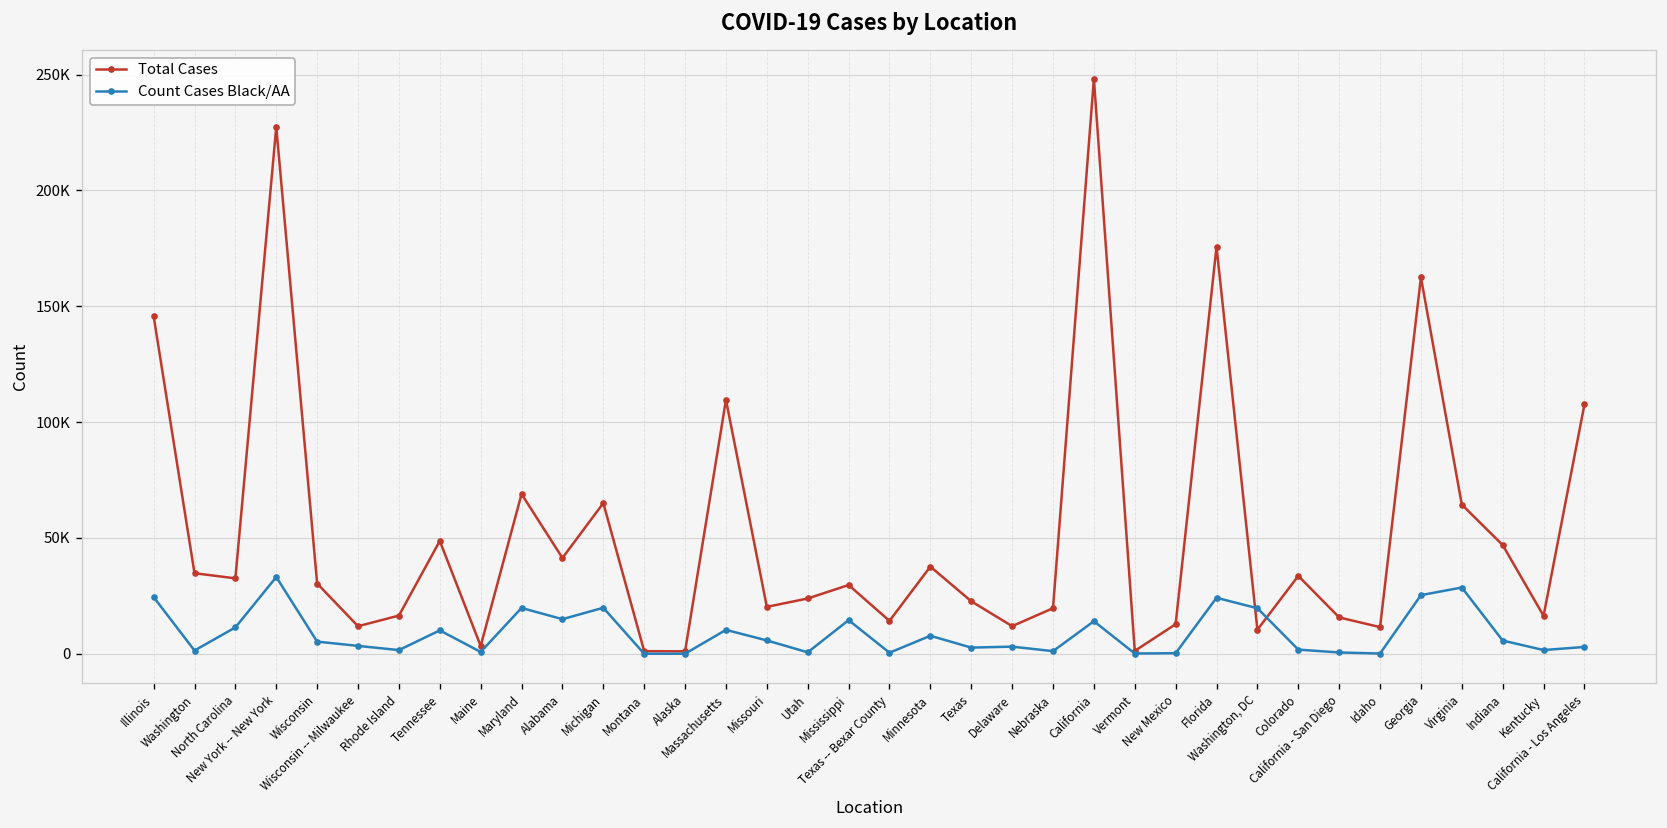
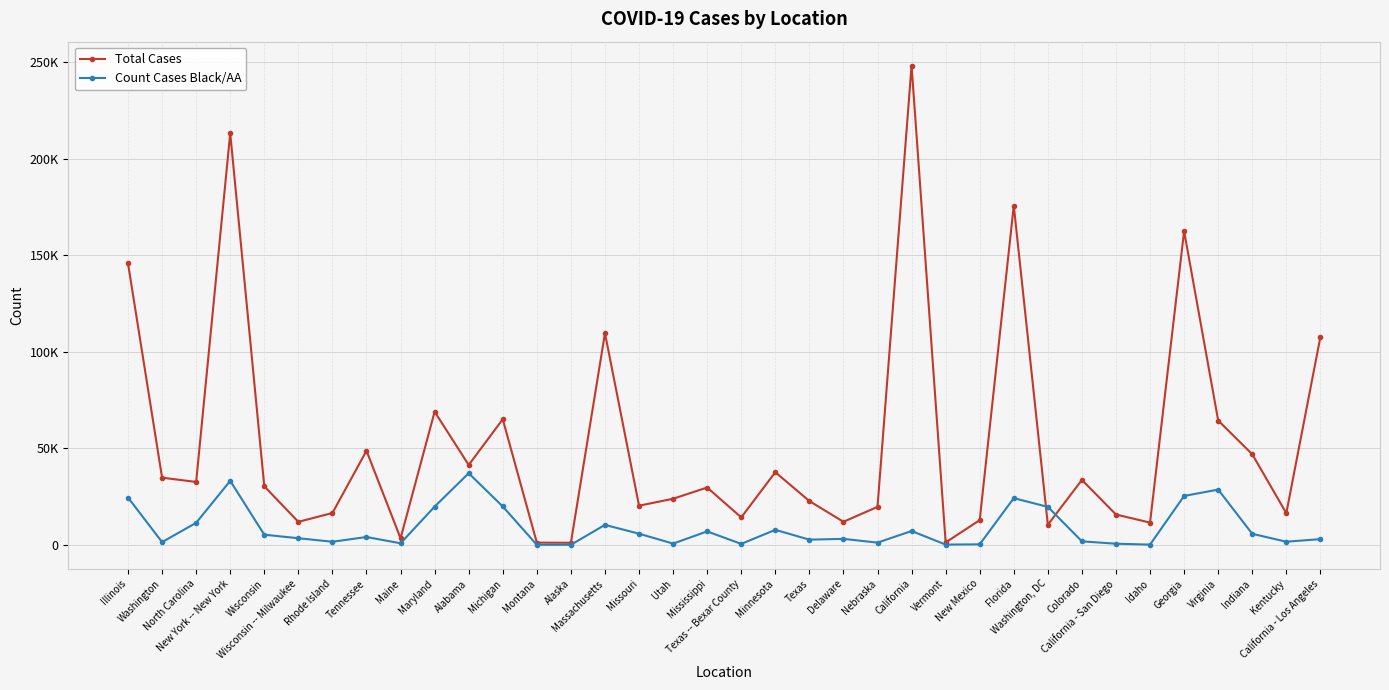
Total Cases, New York -- New York: 227000 -> 213000
Count Cases Black/AA, Tennessee: 10000 -> 4000
Count Cases Black/AA, Alabama: 15000 -> 37000
Count Cases Black/AA, Mississippi: 15000 -> 7000
Count Cases Black/AA, California: 14000 -> 7000
